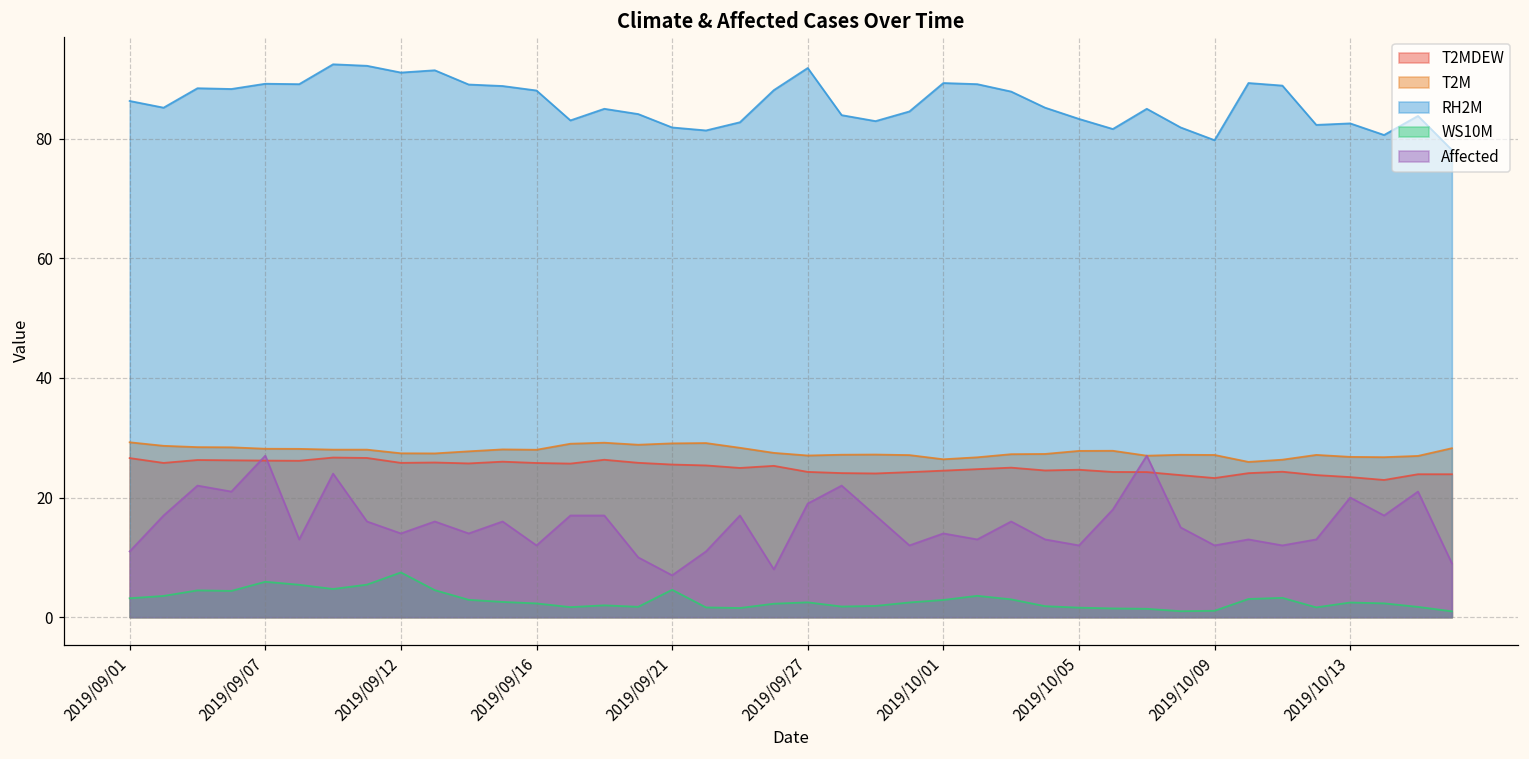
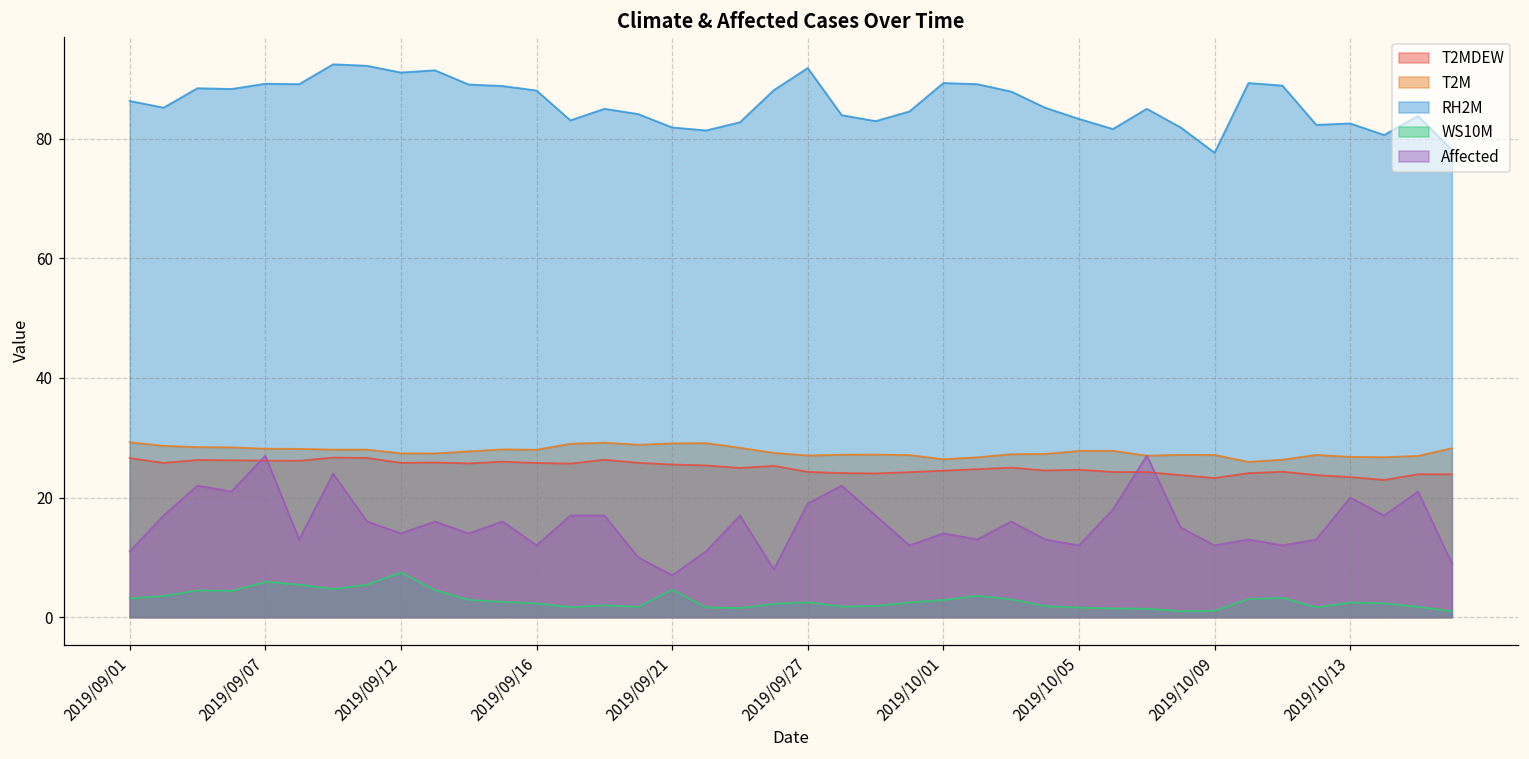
RH2M, 2019/10/09: 80 -> 78
